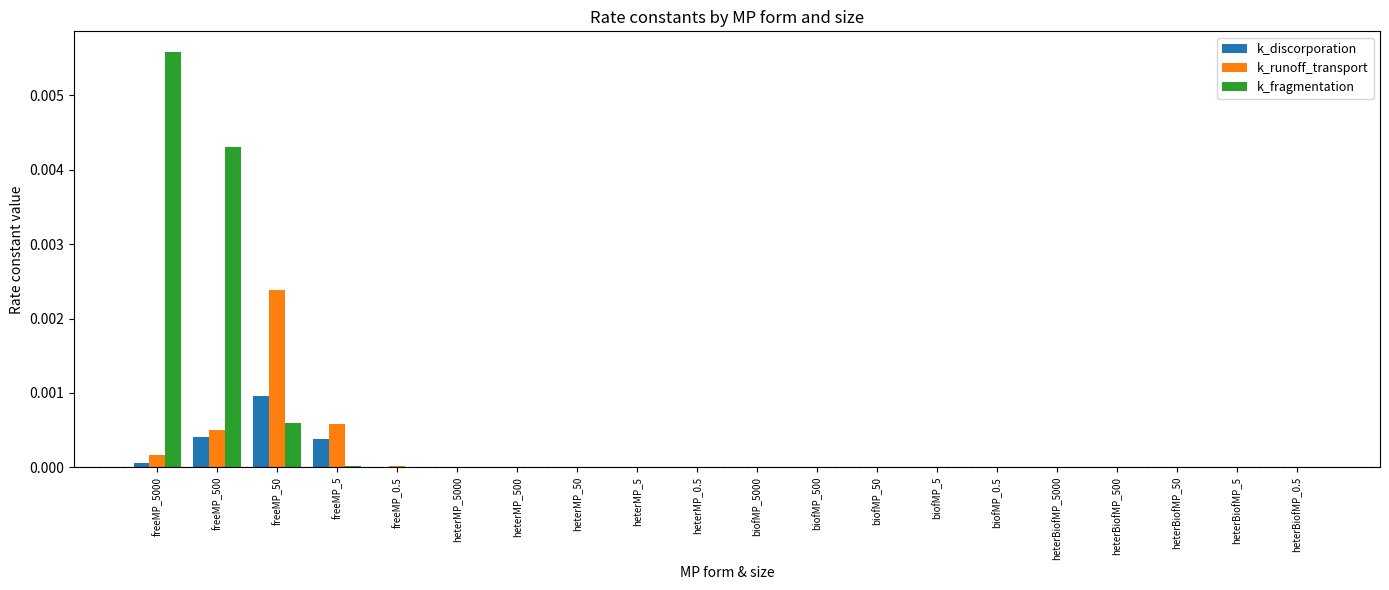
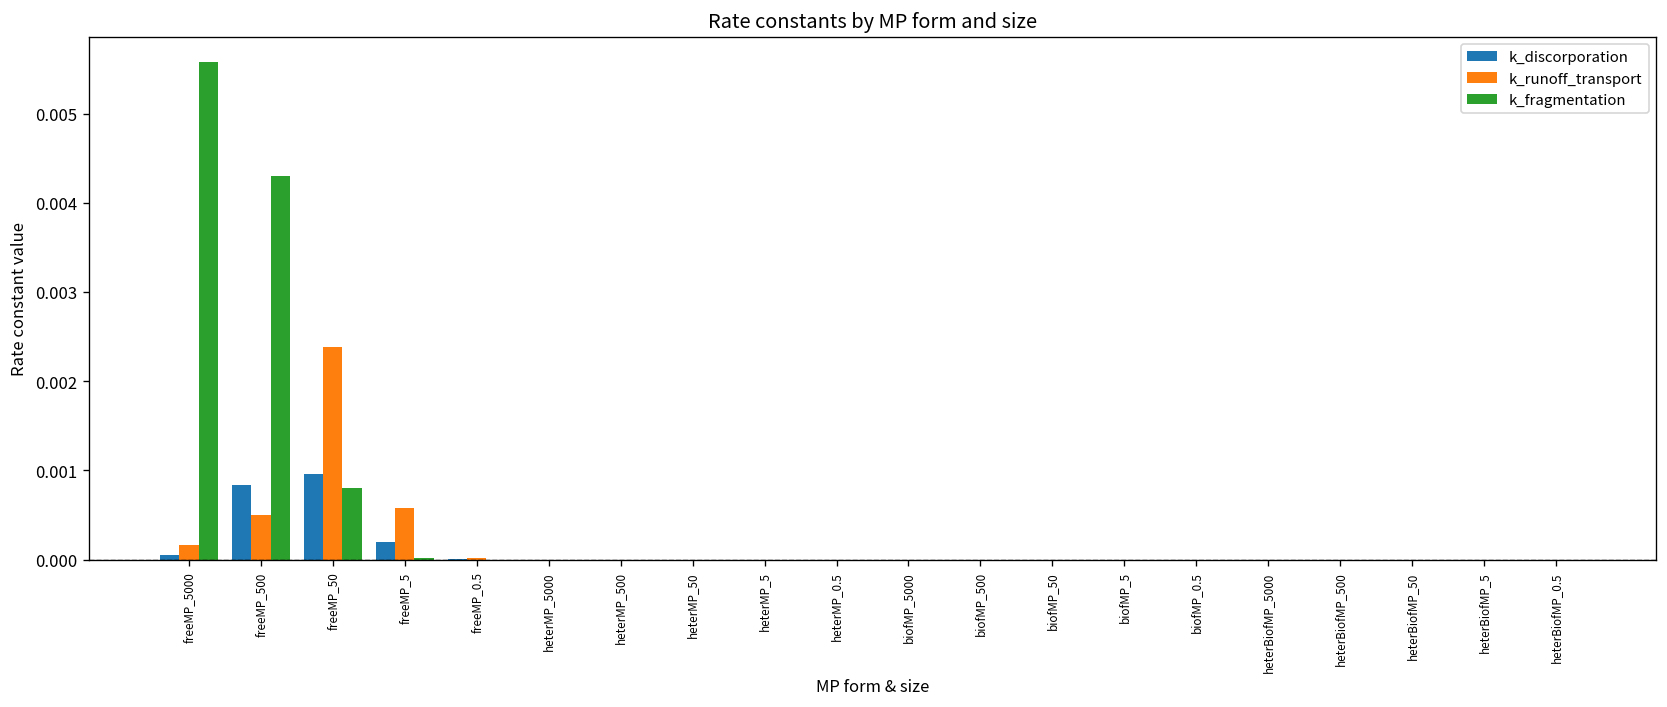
k_discorporation, freeMP_500: 0.0004 -> 0.0008
k_fragmentation, freeMP_50: 0.0006 -> 0.0008
k_discorporation, freeMP_5: 0.0004 -> 0.0002
